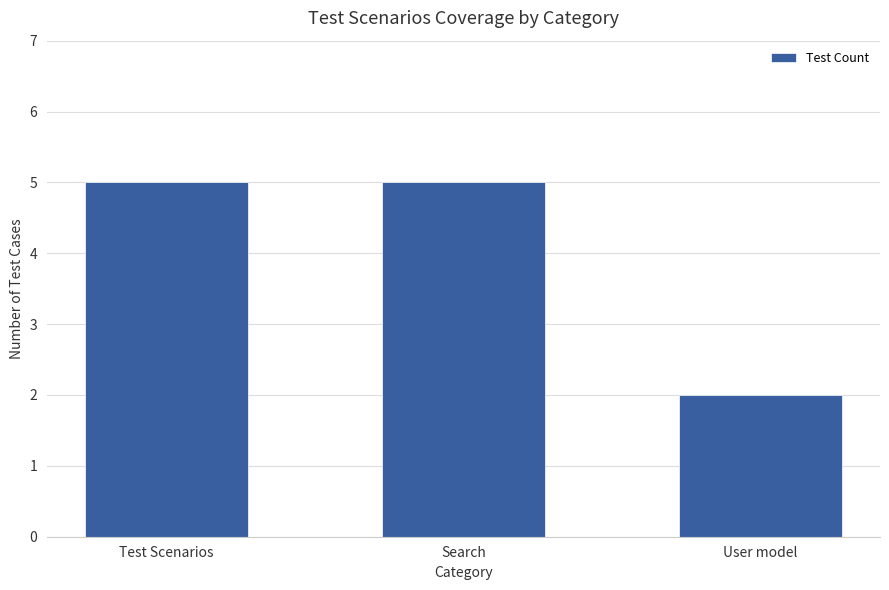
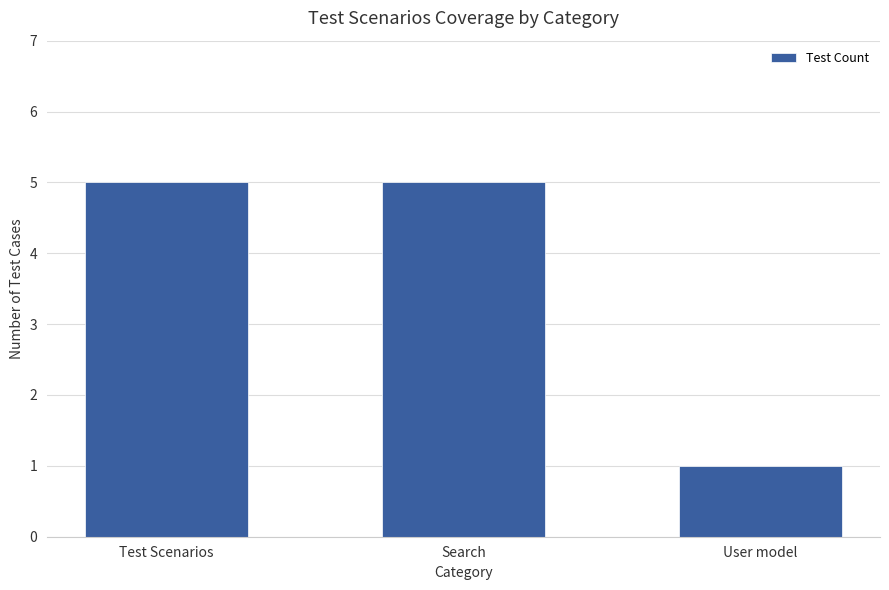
User model: 2 -> 1
